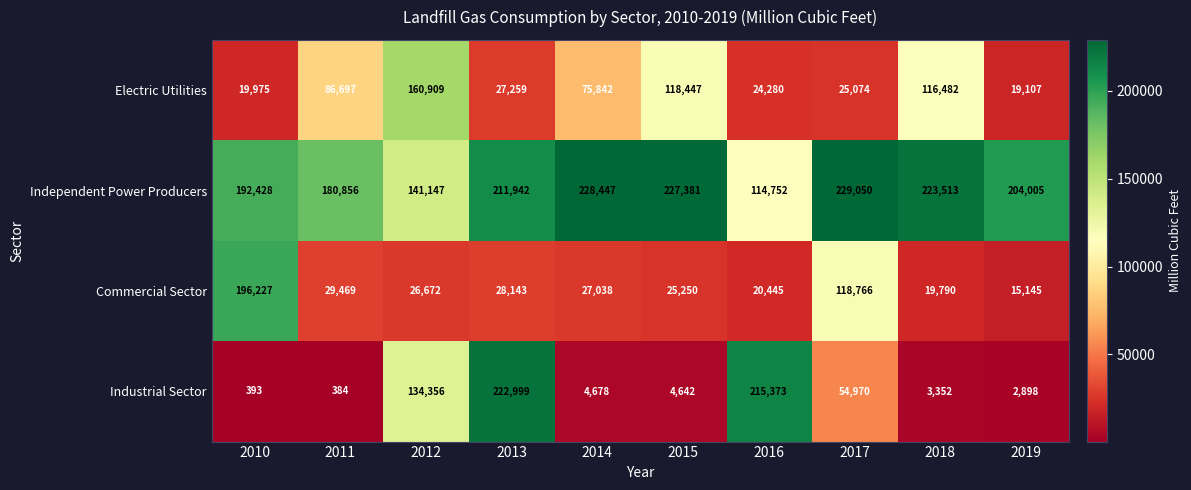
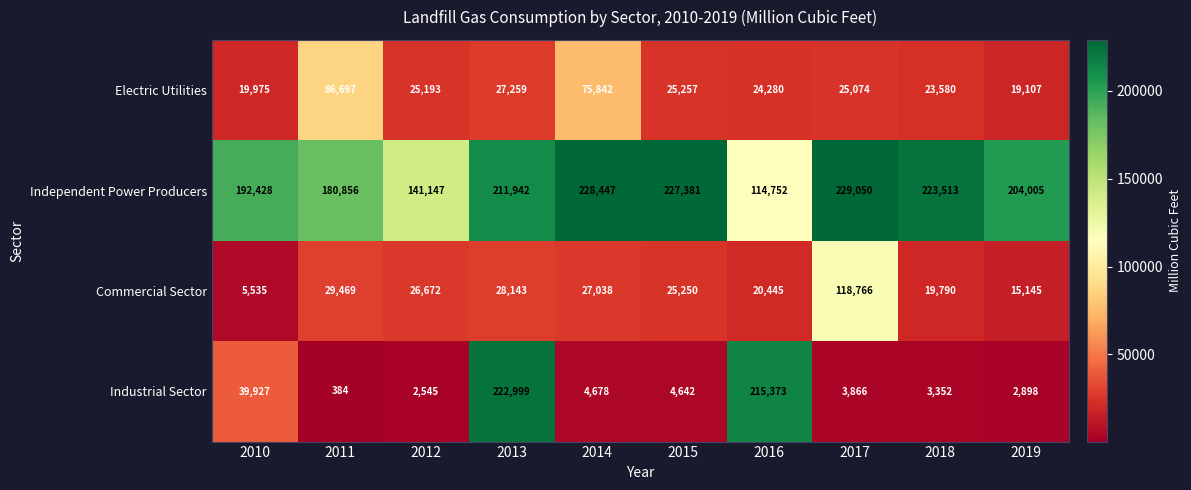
Electric Utilities, 2012: 160,909 -> 25,193
Electric Utilities, 2015: 118,447 -> 25,257
Electric Utilities, 2018: 116,482 -> 23,580
Commercial Sector, 2010: 196,227 -> 5,535
Industrial Sector, 2010: 393 -> 39,927
Industrial Sector, 2012: 134,356 -> 2,545
Industrial Sector, 2017: 54,970 -> 3,866
